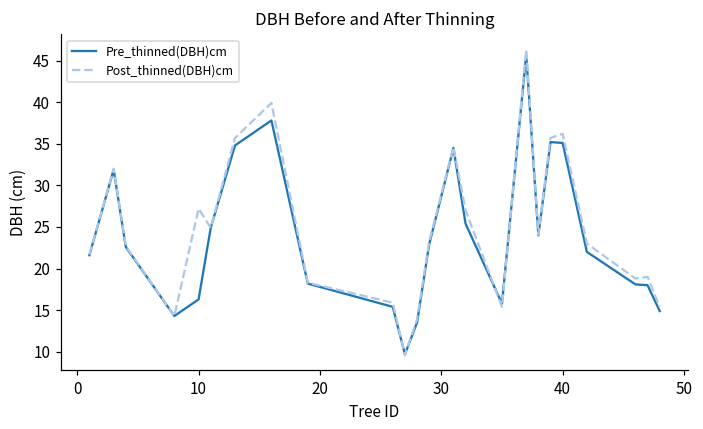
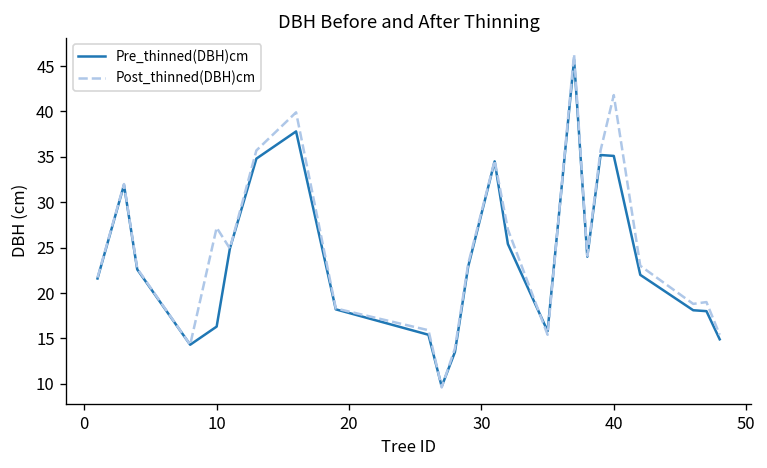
Post_thinned(DBH)cm, 40: 36 -> 42
